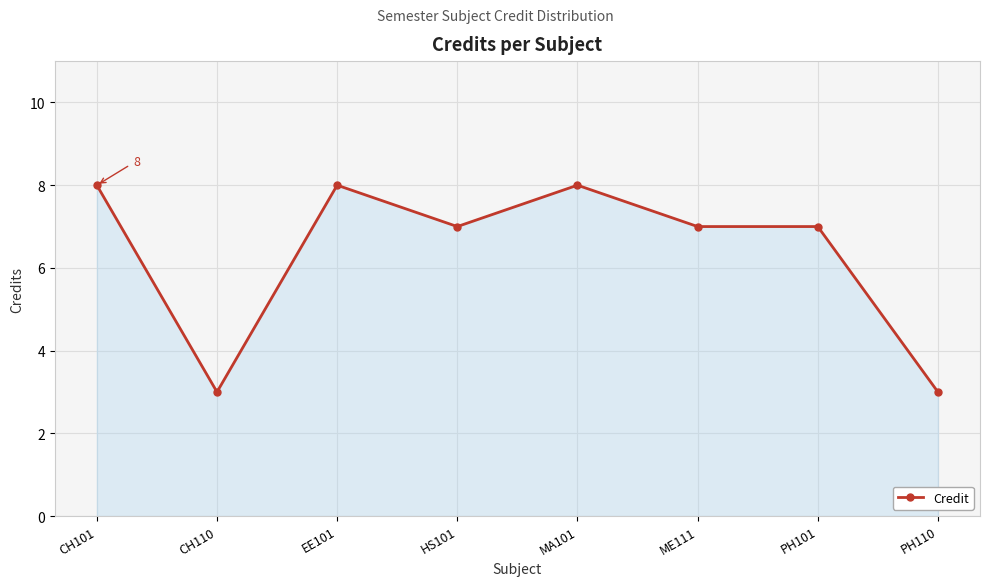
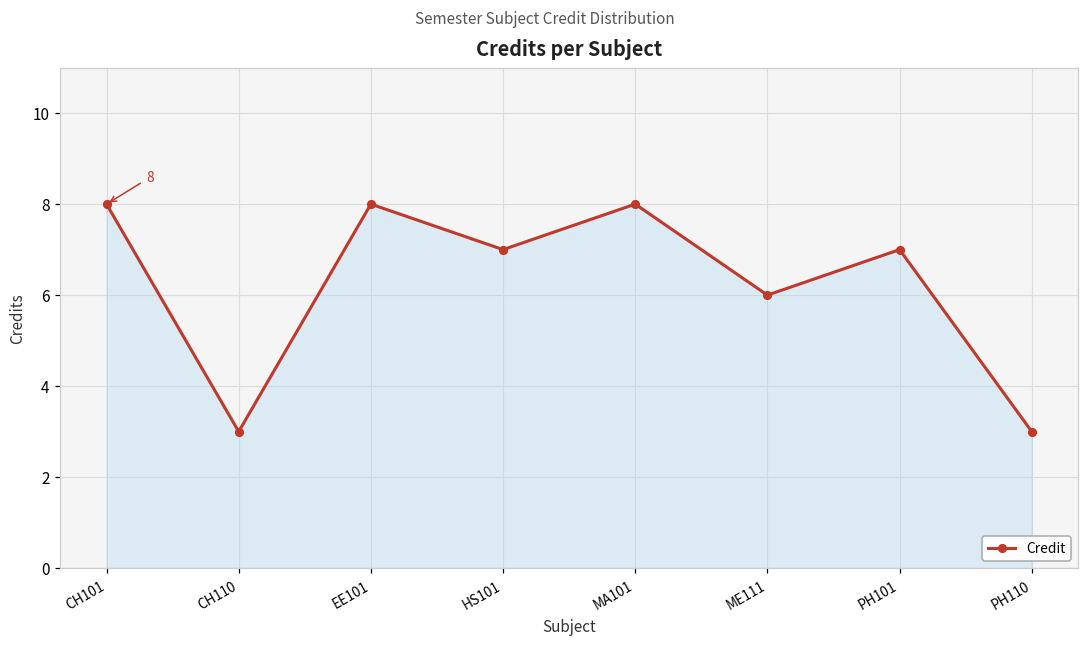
ME111: 7 -> 6
